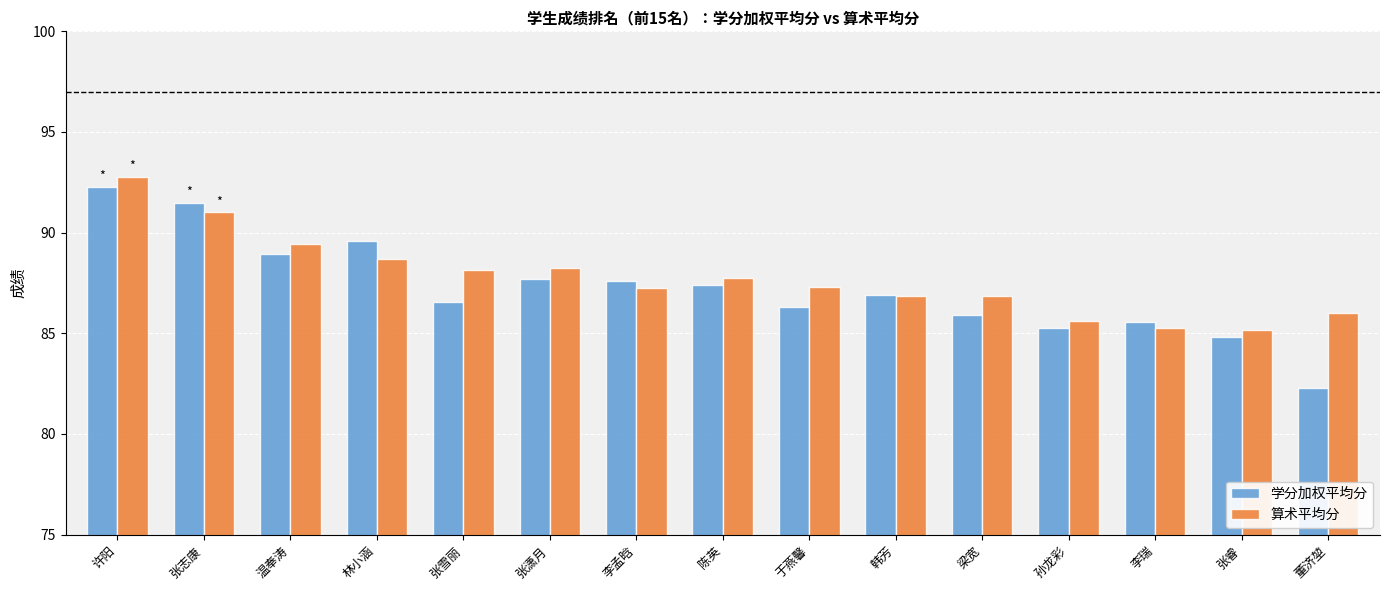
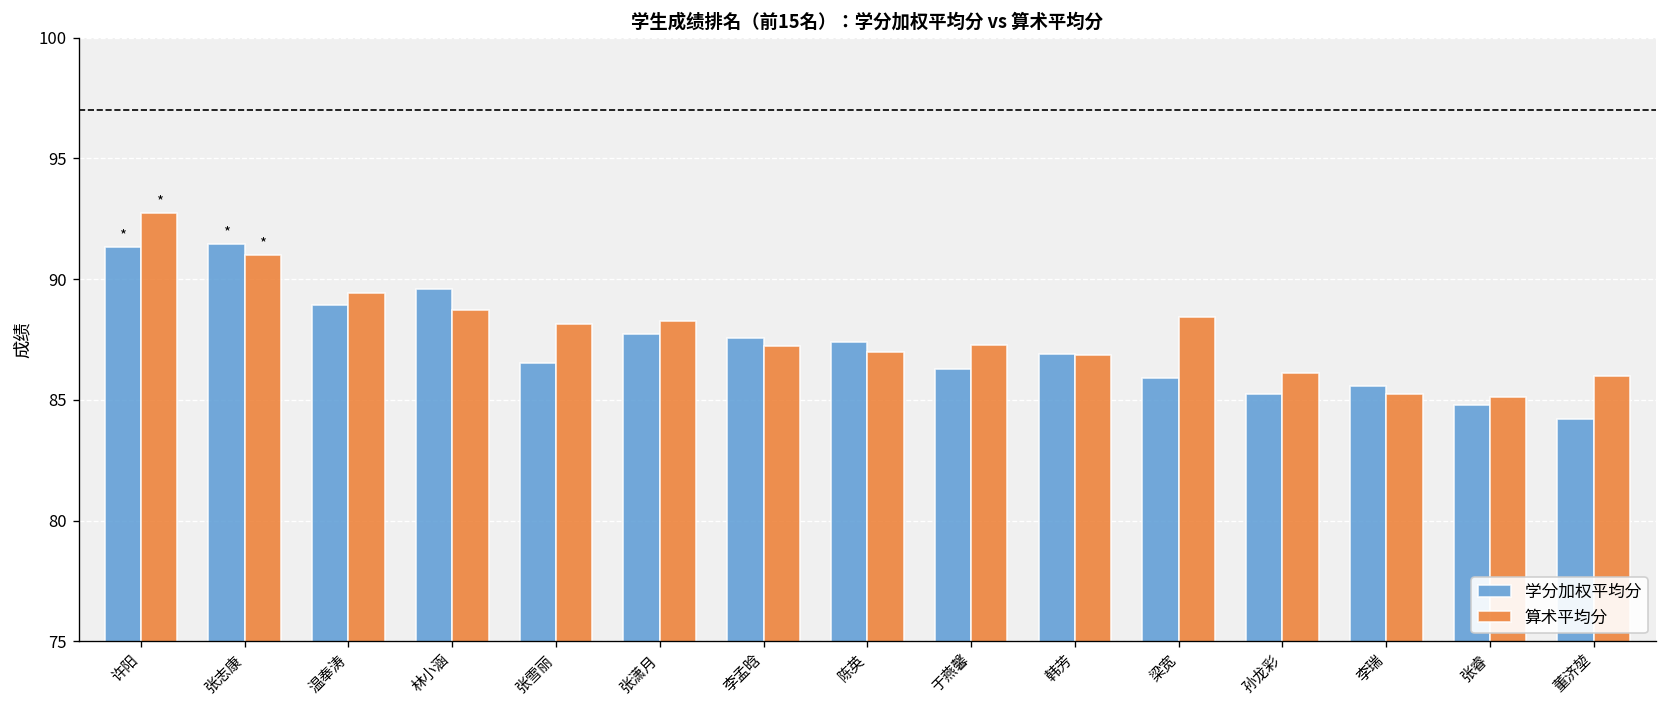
学分加权平均分, 许阳: 92.3 -> 91.3
算术平均分, 陈英: 87.8 -> 87.0
算术平均分, 梁宽: 86.9 -> 88.4
算术平均分, 孙龙彩: 85.6 -> 86.1
学分加权平均分, 董济堃: 82.3 -> 84.2
